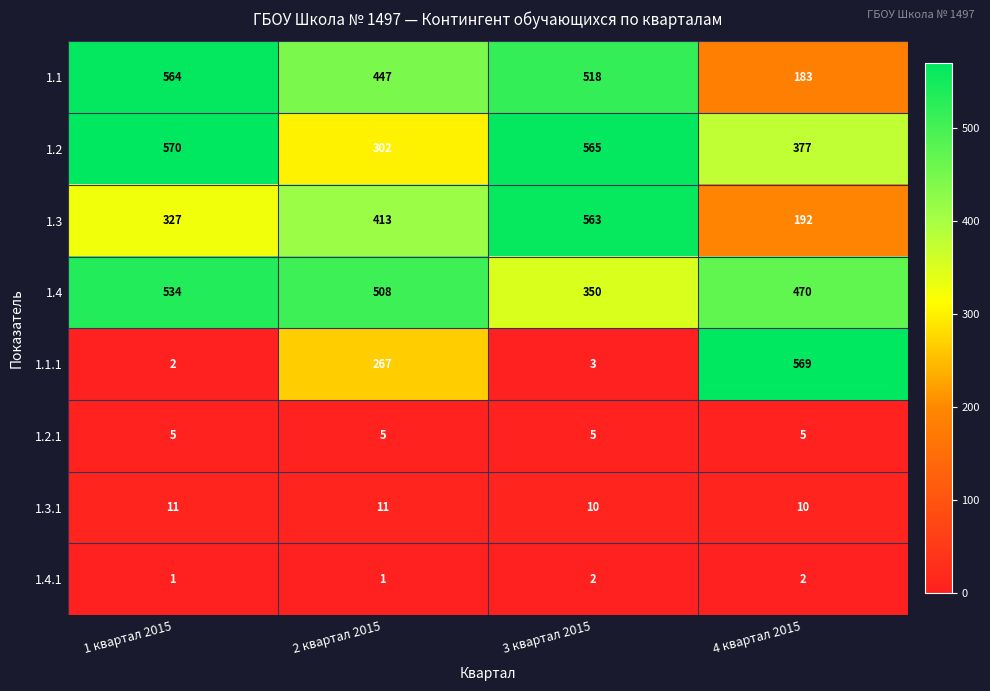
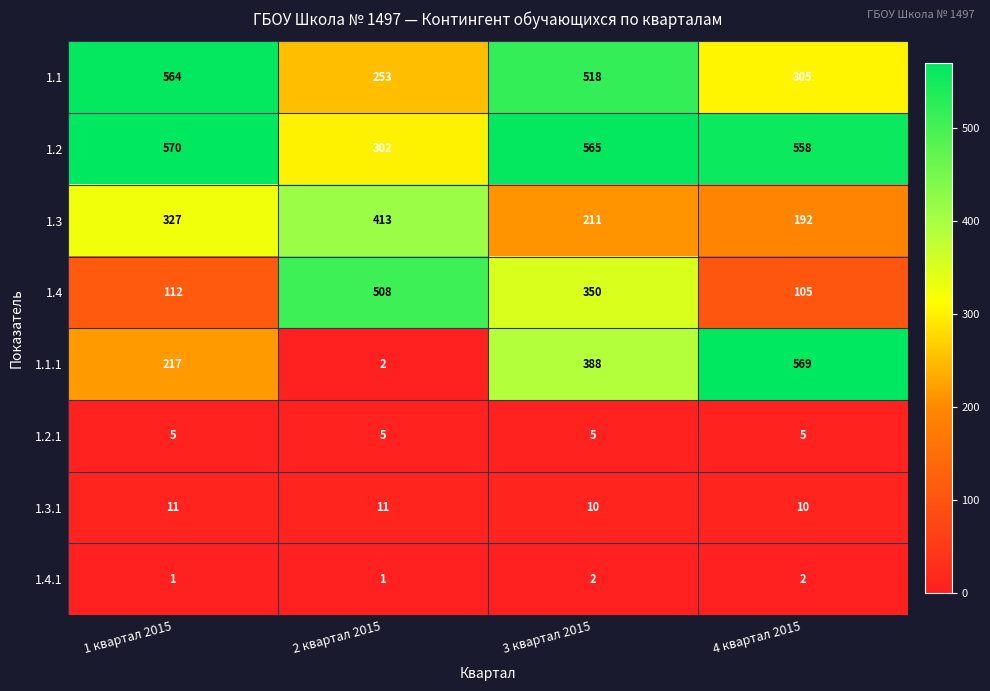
1.1, 2 квартал 2015: 447 -> 253
1.1, 4 квартал 2015: 183 -> 305
1.2, 4 квартал 2015: 377 -> 558
1.3, 3 квартал 2015: 563 -> 211
1.4, 1 квартал 2015: 534 -> 112
1.4, 4 квартал 2015: 470 -> 105
1.1.1, 1 квартал 2015: 2 -> 217
1.1.1, 2 квартал 2015: 267 -> 2
1.1.1, 3 квартал 2015: 3 -> 388
